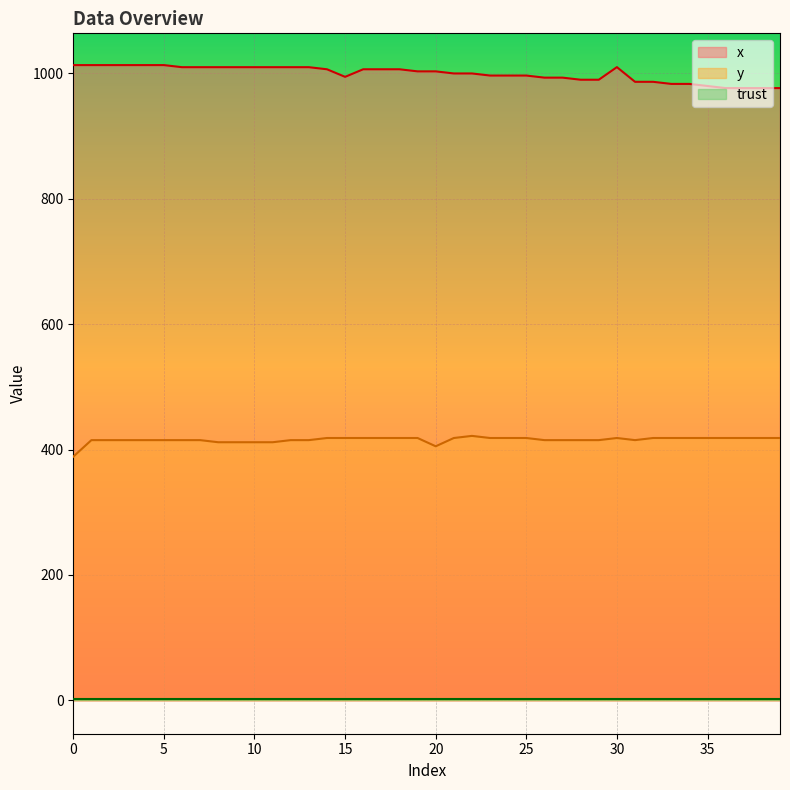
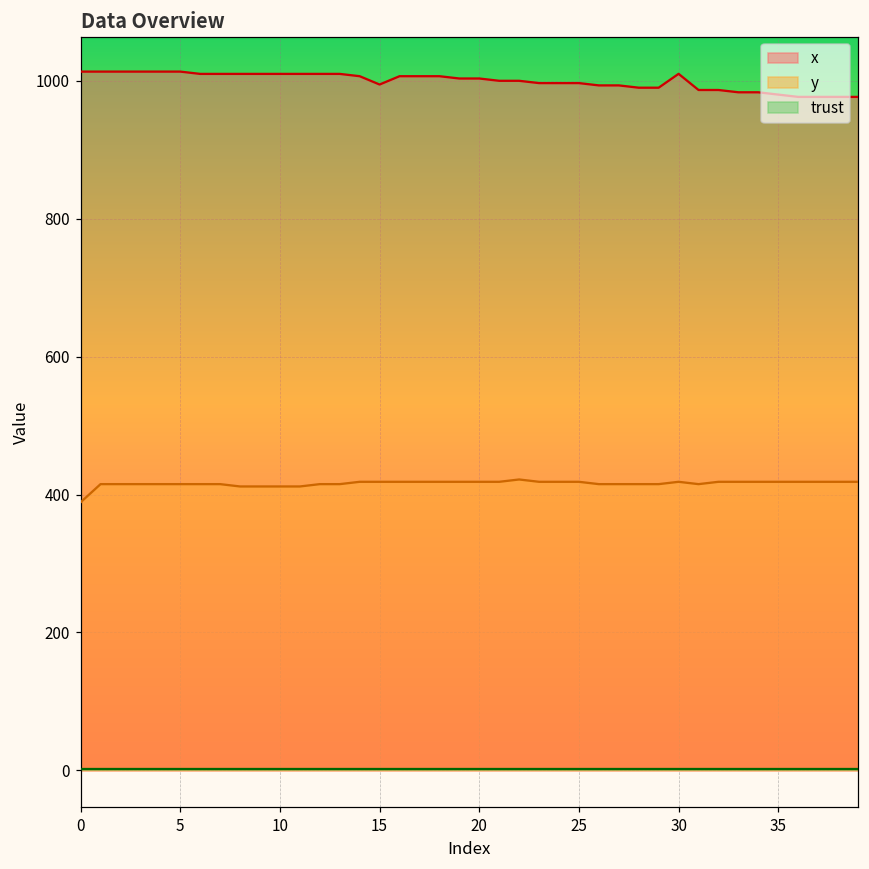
y, 20: 410 -> 420
